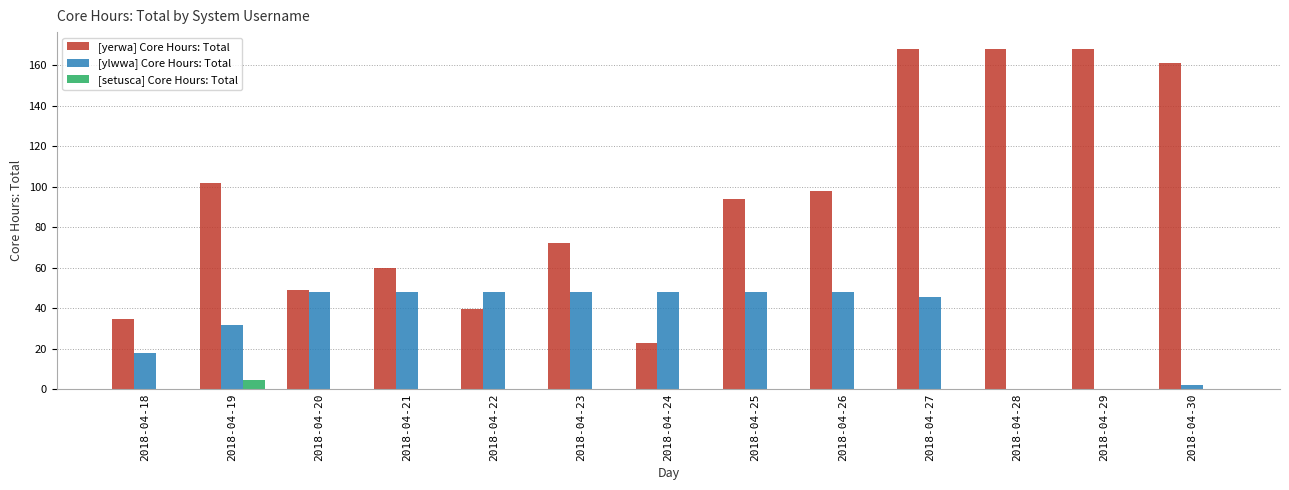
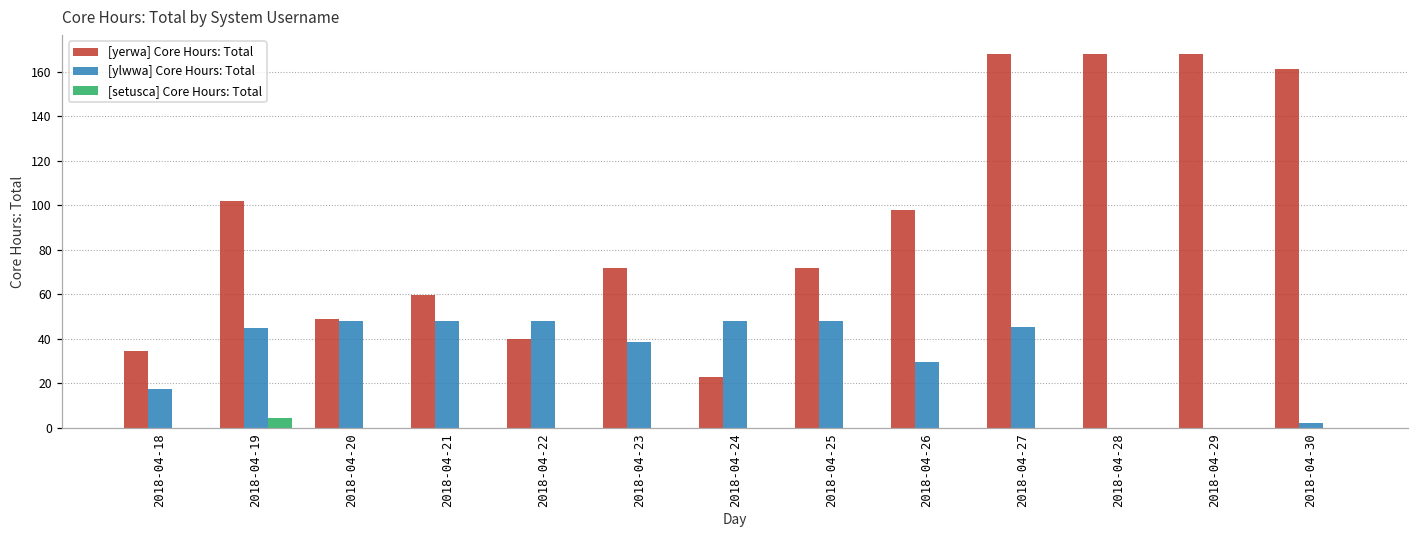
[ylwwa] Core Hours: Total, 2018-04-19: 32 -> 45
[ylwwa] Core Hours: Total, 2018-04-23: 48 -> 39
[yerwa] Core Hours: Total, 2018-04-25: 94 -> 72
[ylwwa] Core Hours: Total, 2018-04-26: 48 -> 30
